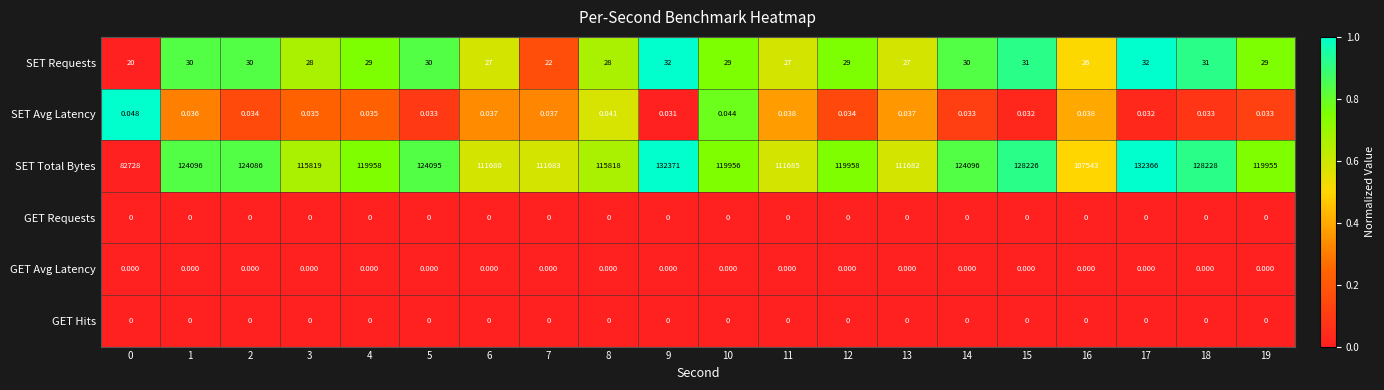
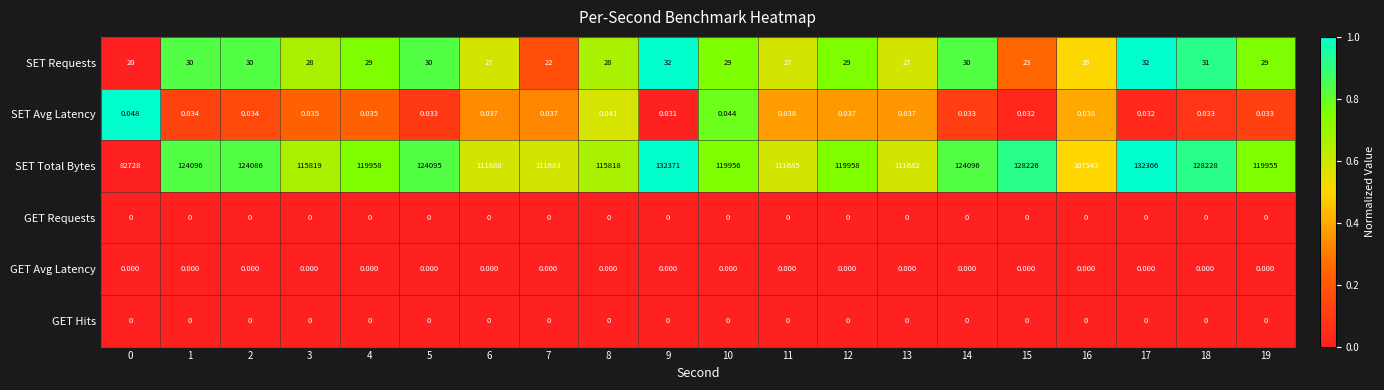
SET Requests, 15: 31 -> 23
SET Avg Latency, 1: 0.036 -> 0.034
SET Avg Latency, 12: 0.034 -> 0.037
